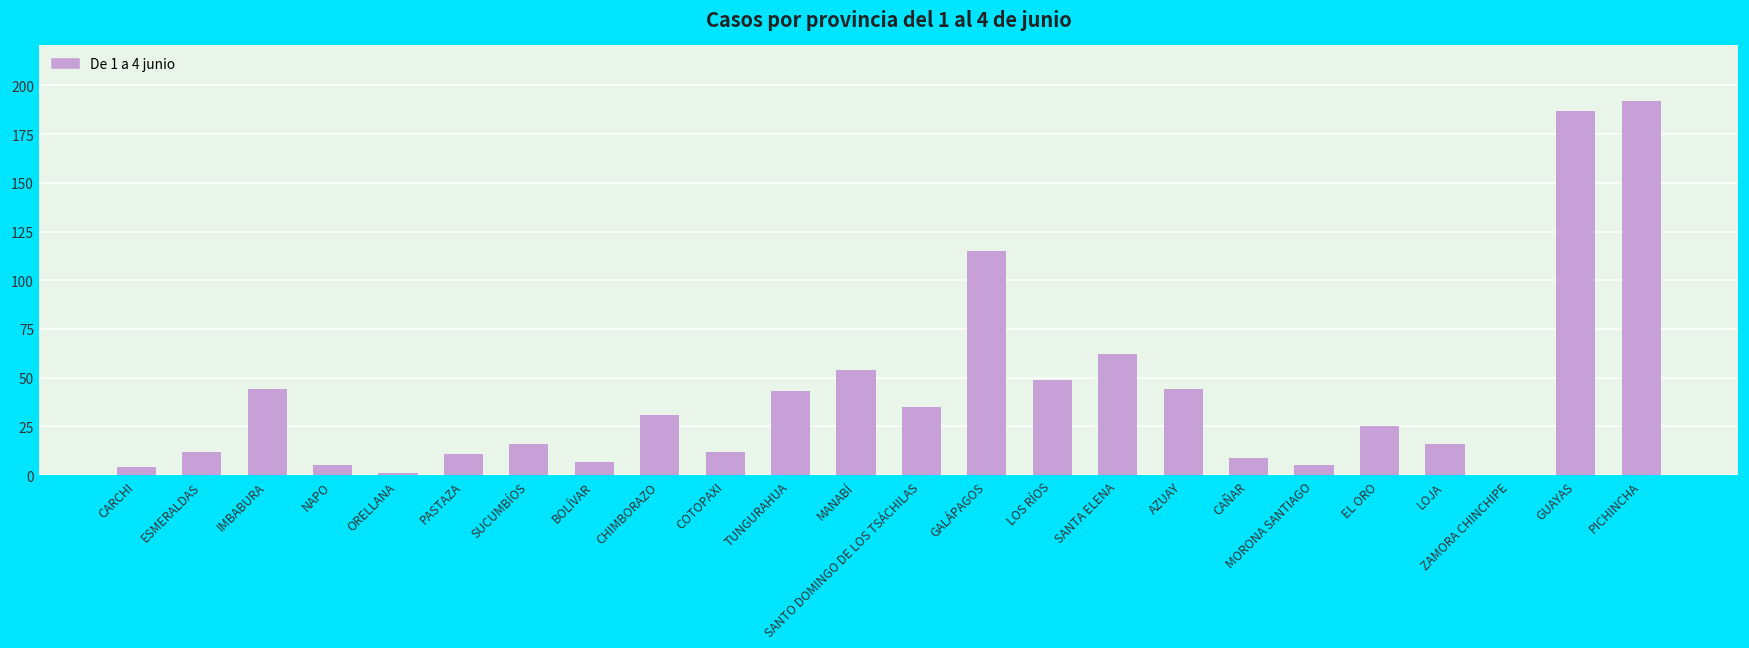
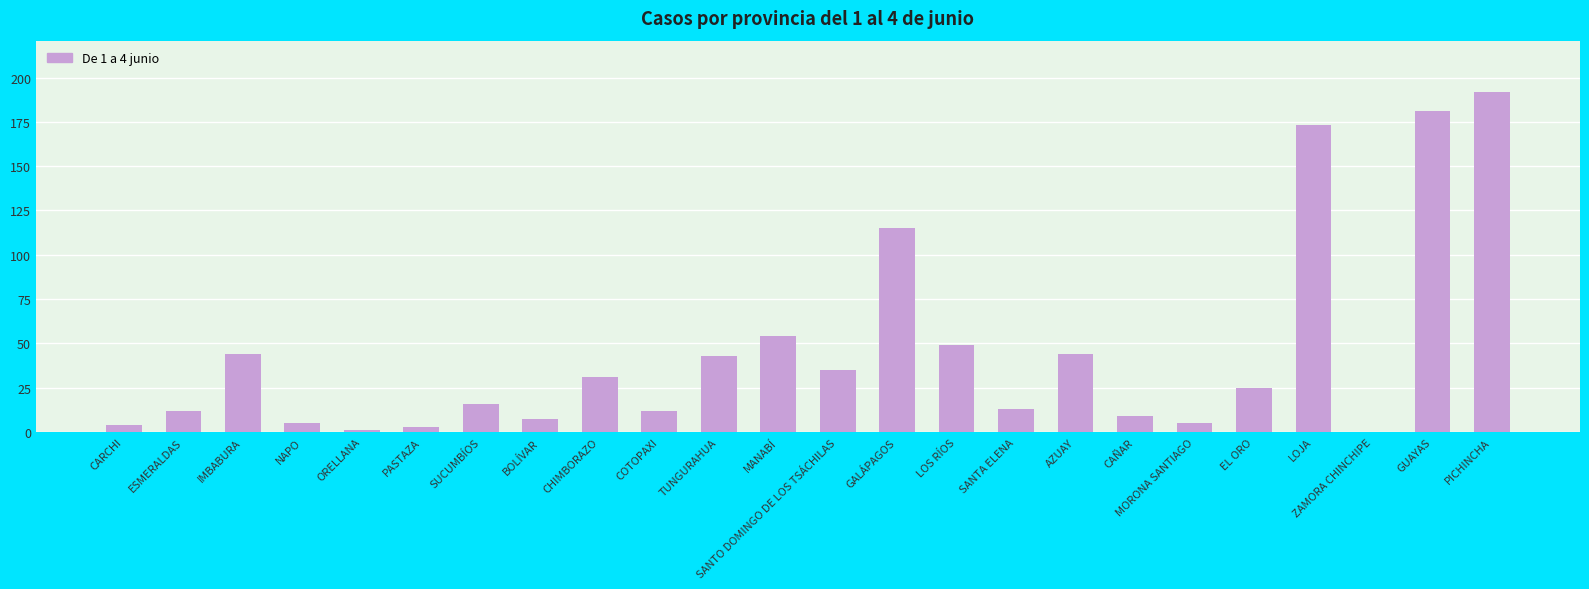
PASTAZA: 11 -> 3
SANTA ELENA: 62 -> 13
LOJA: 16 -> 173
GUAYAS: 187 -> 181
